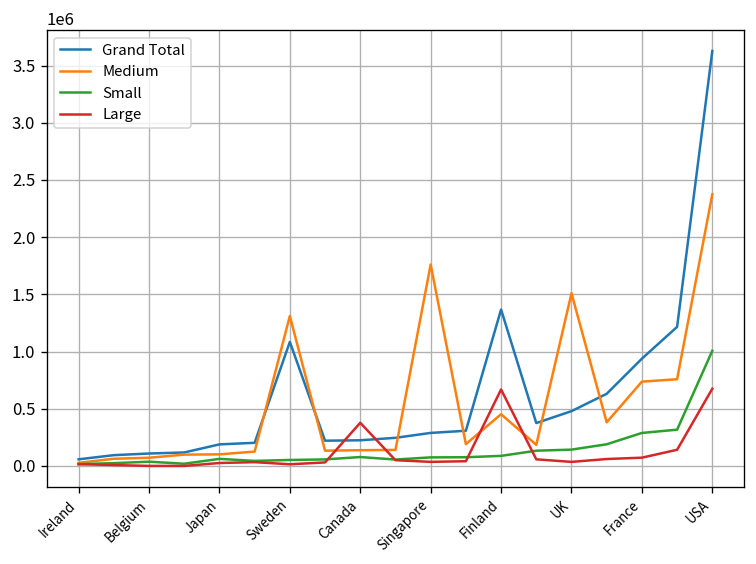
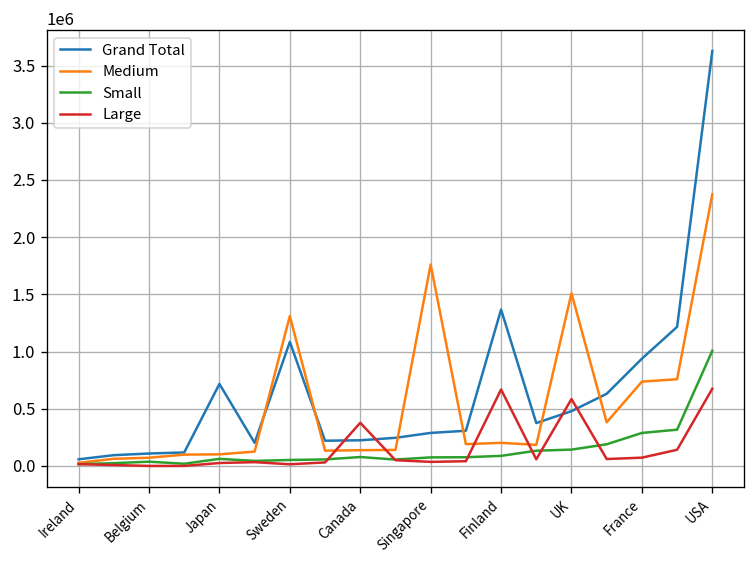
Grand Total, Japan: 200000 -> 700000
Medium, Finland: 500000 -> 200000
Large, UK: 0 -> 600000
